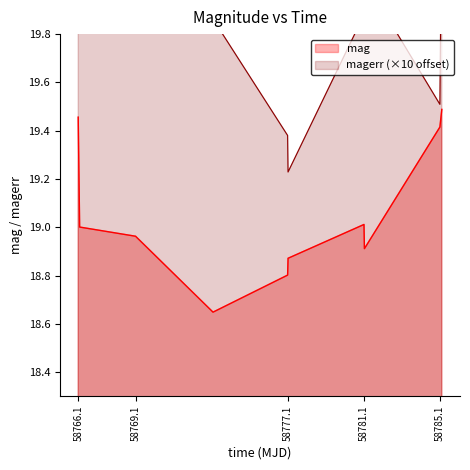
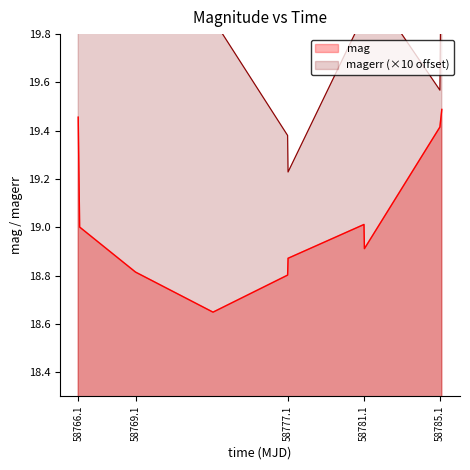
mag, 58769.1: 18.96 -> 18.81
magerr (×10 offset), 58785.1: 19.51 -> 19.57
